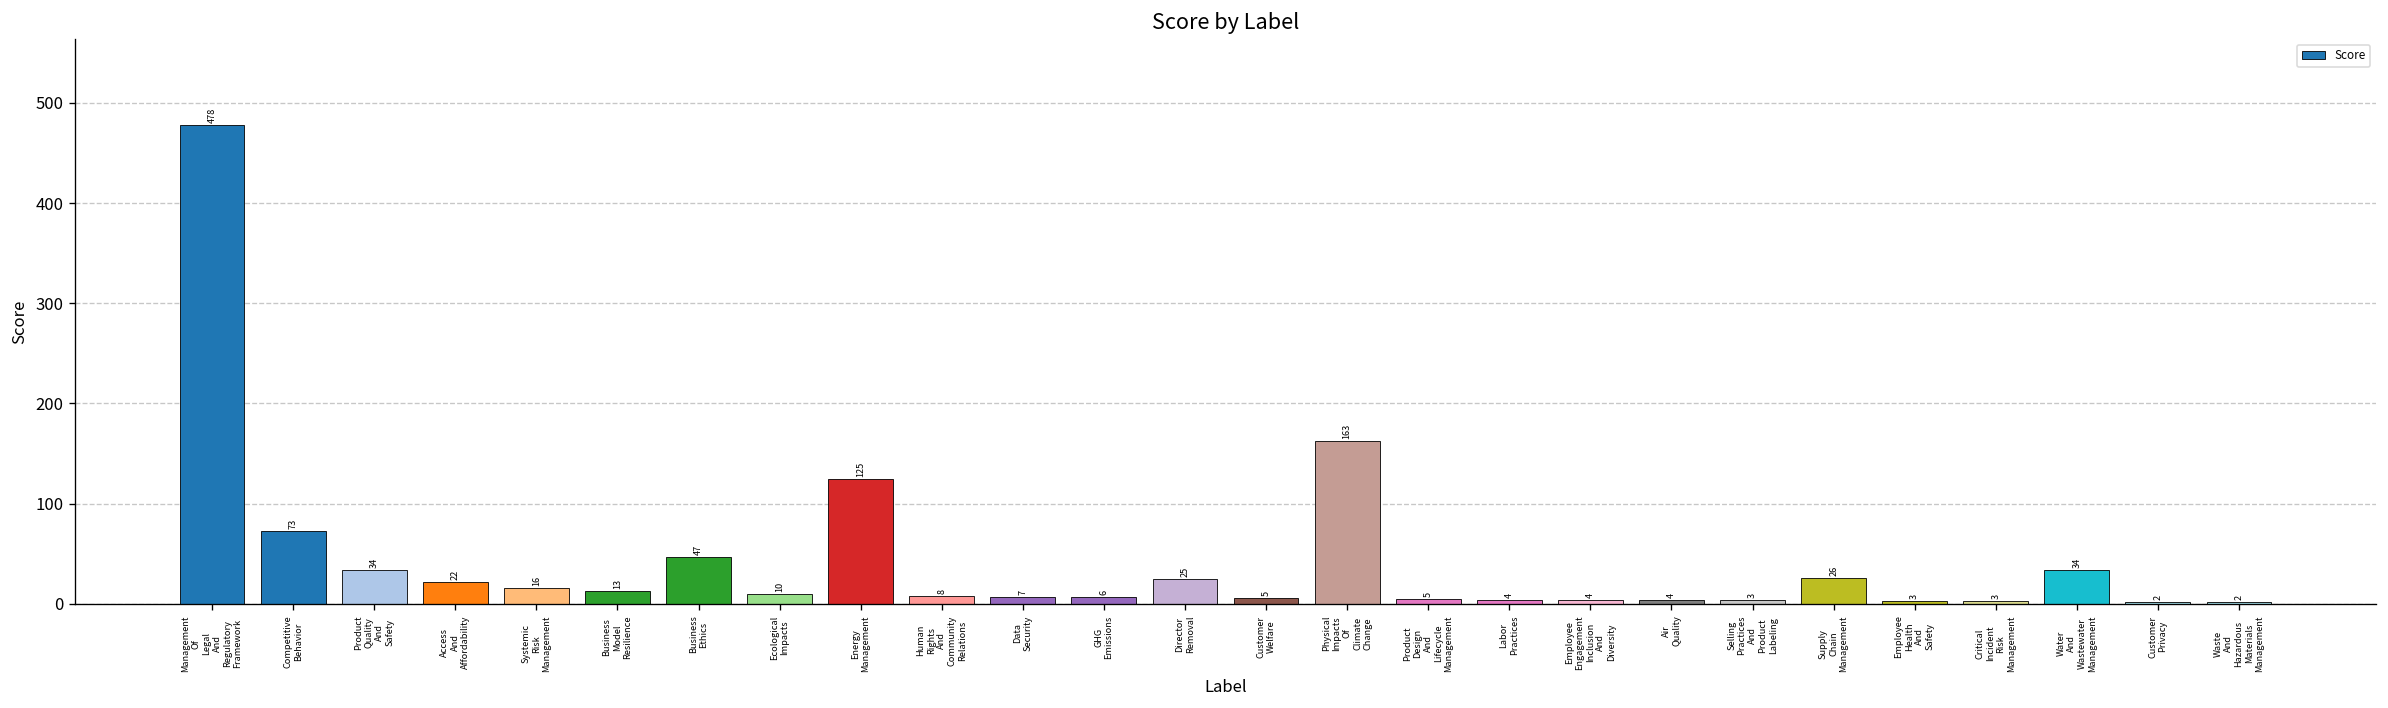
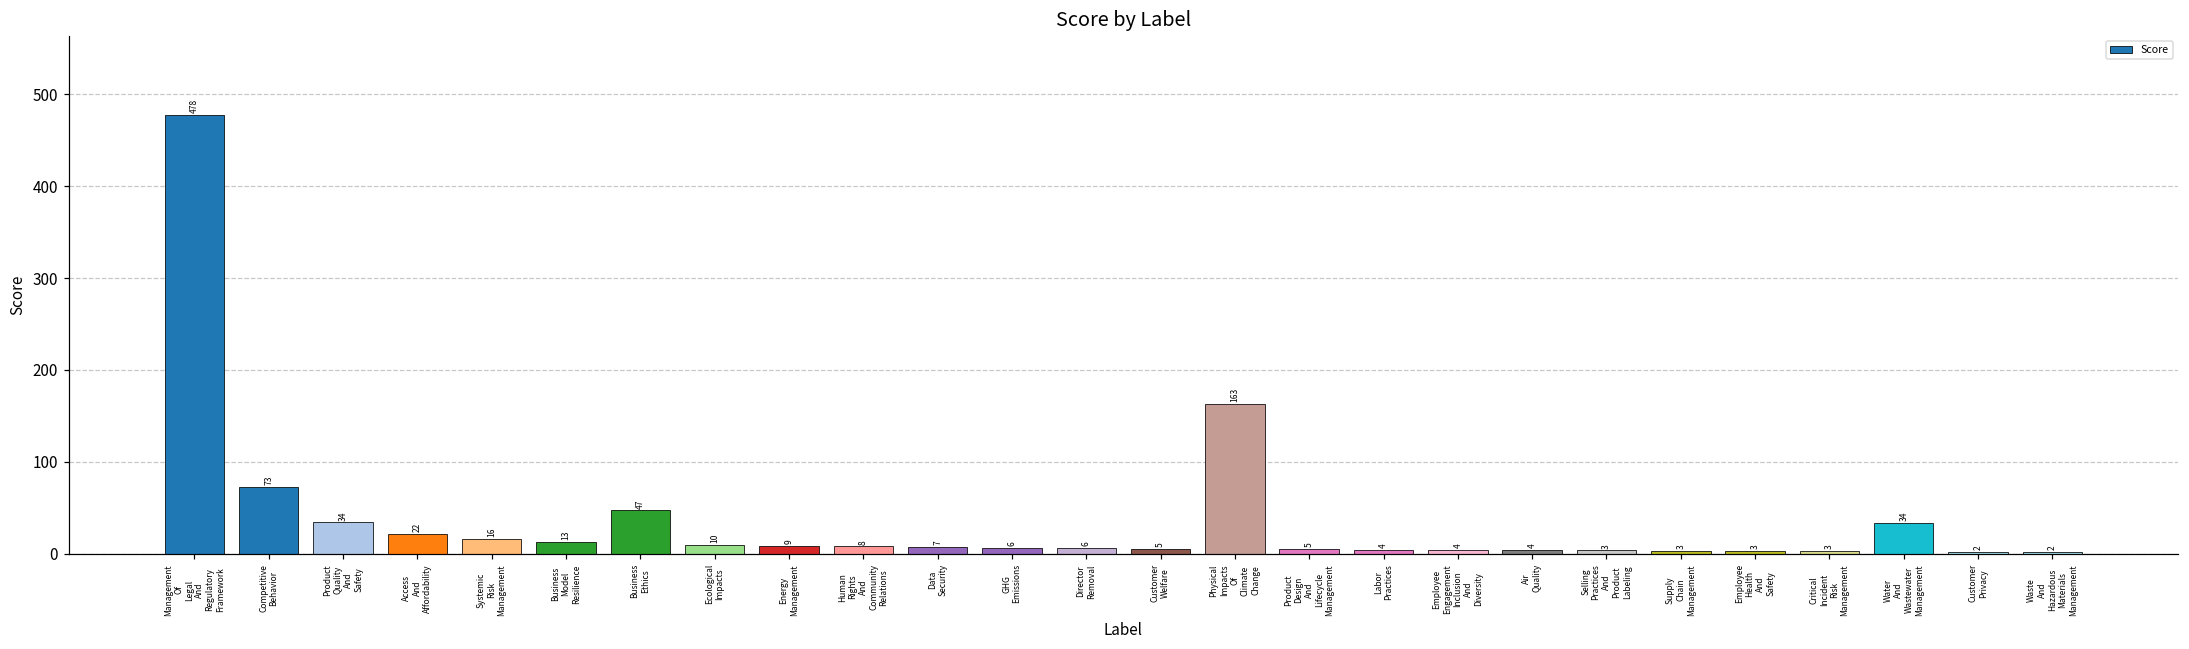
Energy Management: 125 -> 9
Director Removal: 25 -> 6
Supply Chain Management: 26 -> 3
